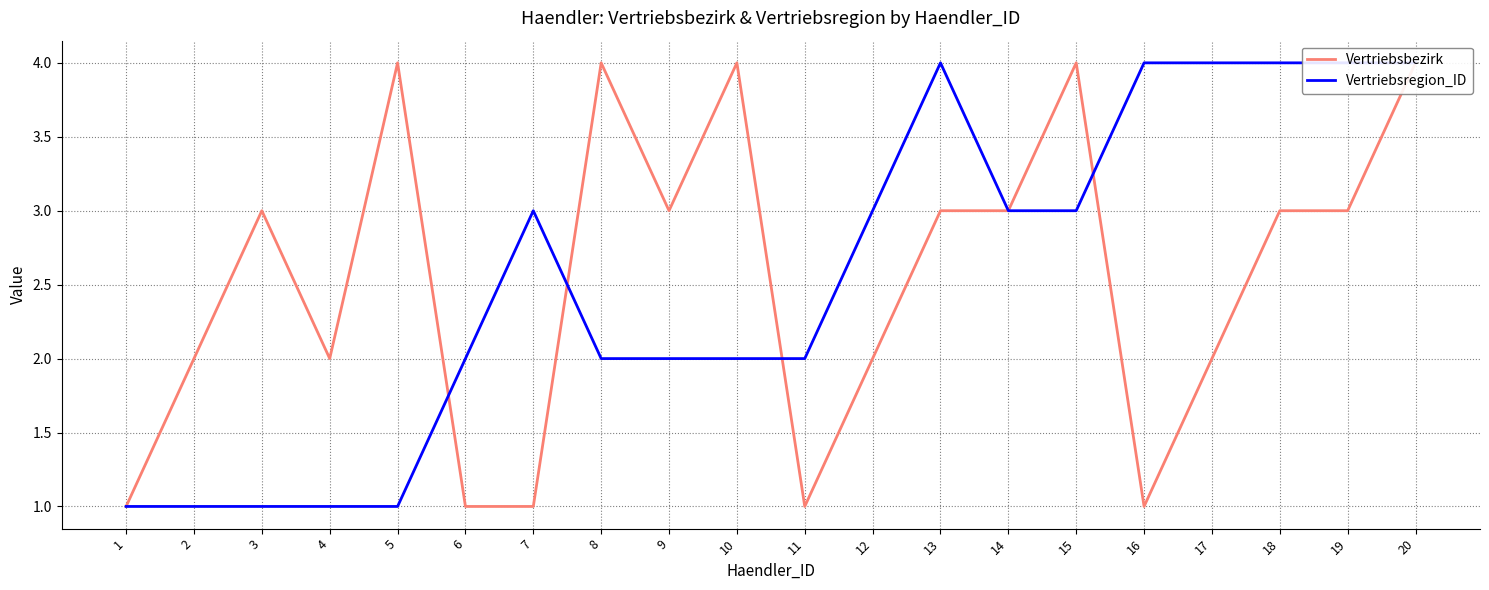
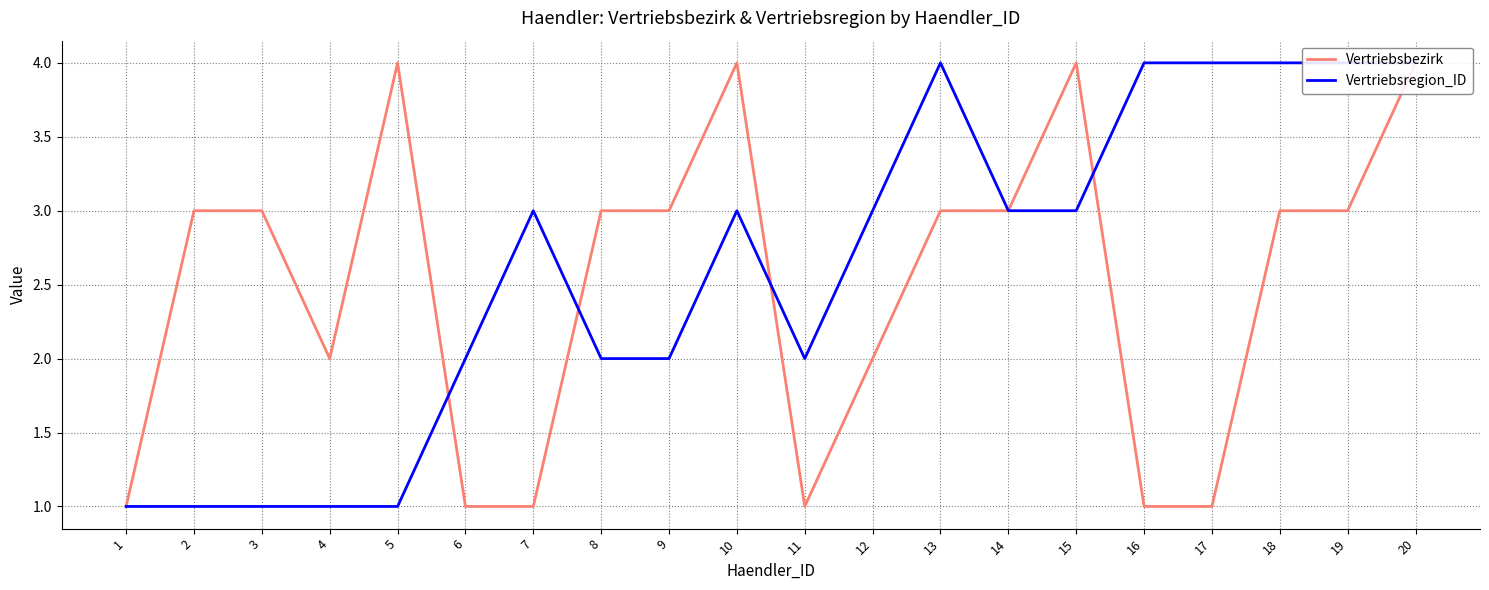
Vertriebsbezirk, 2: 2 -> 3
Vertriebsbezirk, 8: 4 -> 3
Vertriebsregion_ID, 10: 2 -> 3
Vertriebsbezirk, 17: 2 -> 1
